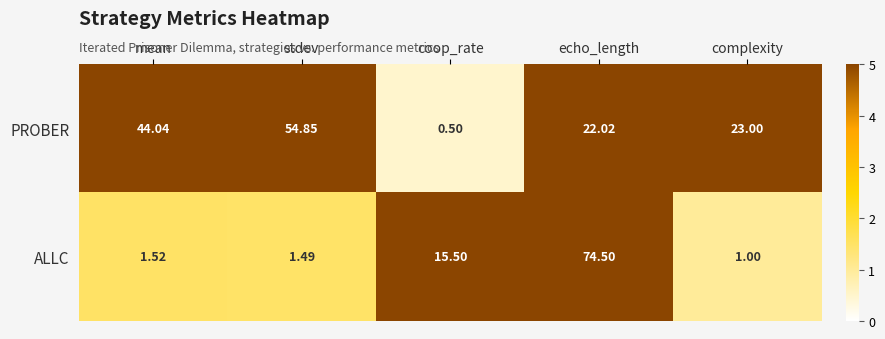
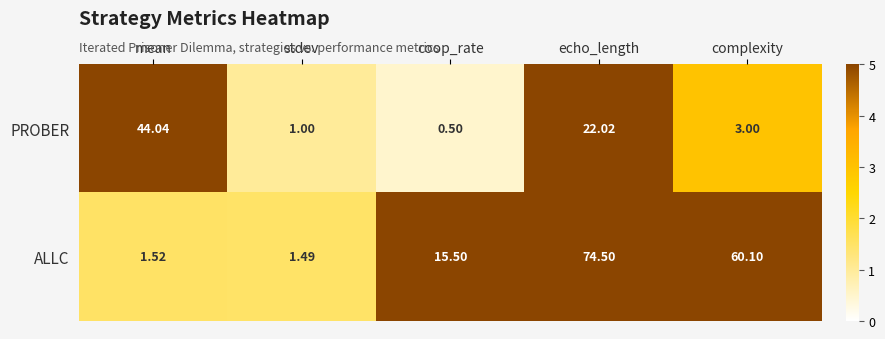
PROBER, stdev: 54.85 -> 1.00
PROBER, complexity: 23.00 -> 3.00
ALLC, complexity: 1.00 -> 60.10
